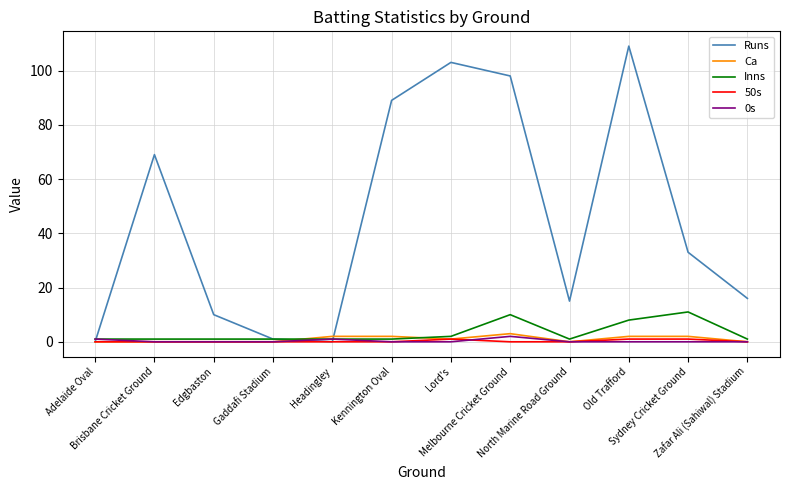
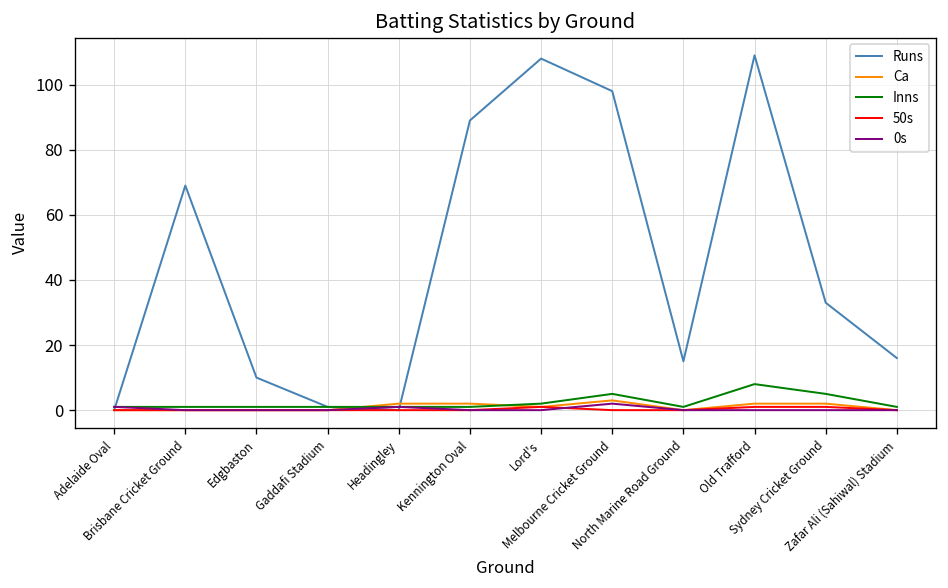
Runs, Lord's: 103 -> 108
Inns, Melbourne Cricket Ground: 10 -> 5
Inns, Sydney Cricket Ground: 11 -> 5
